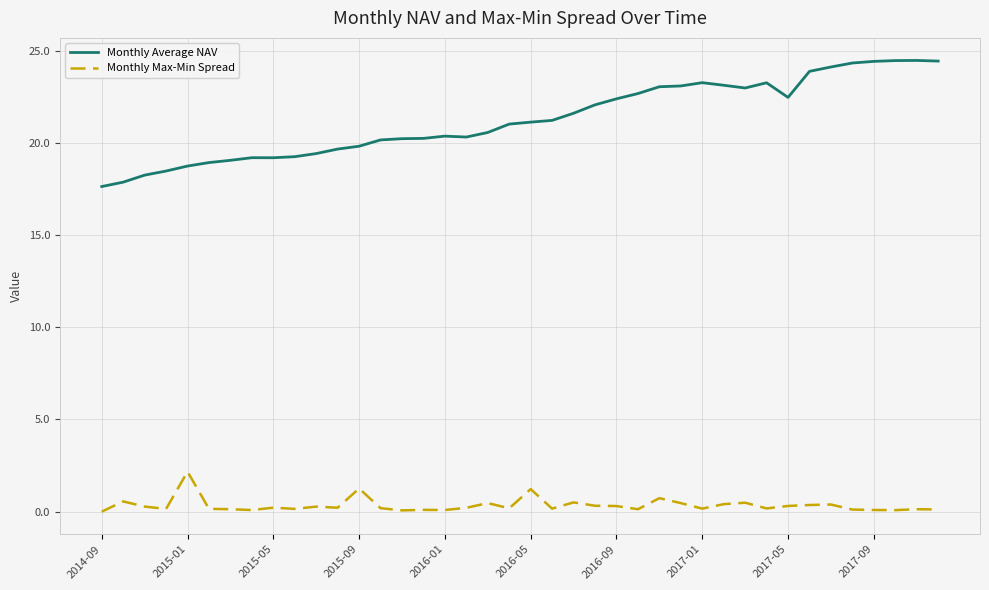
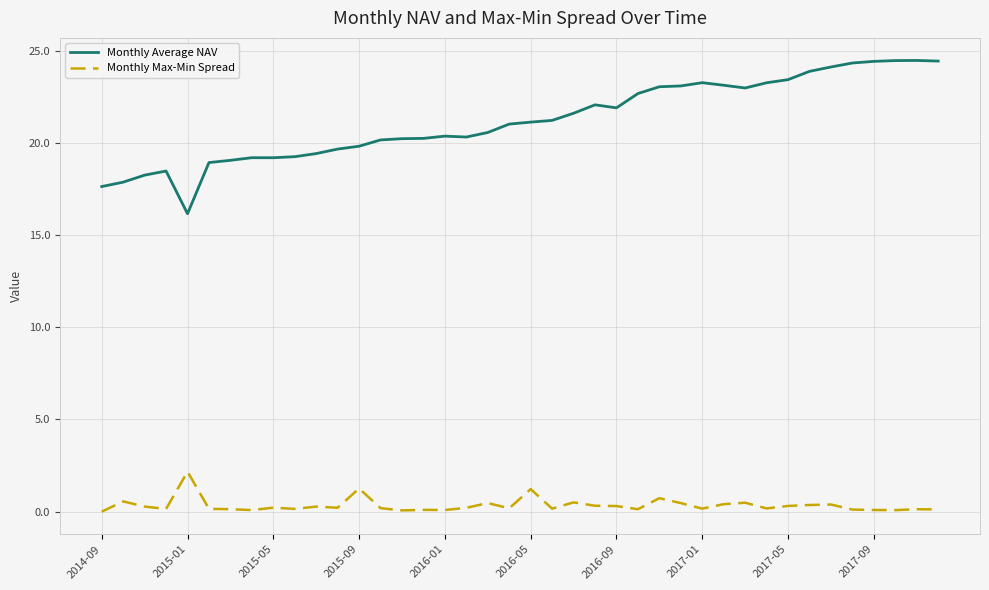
Monthly Average NAV, 2015-01: 18.7 -> 16.2
Monthly Average NAV, 2016-09: 22.4 -> 21.9
Monthly Average NAV, 2017-05: 22.5 -> 23.4
